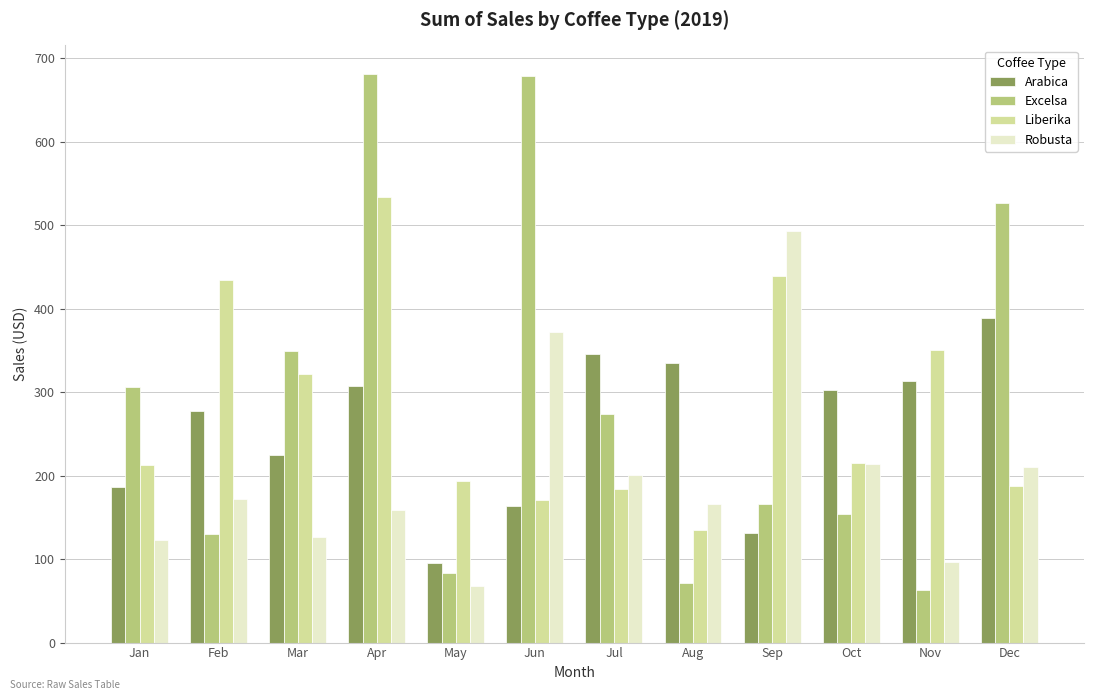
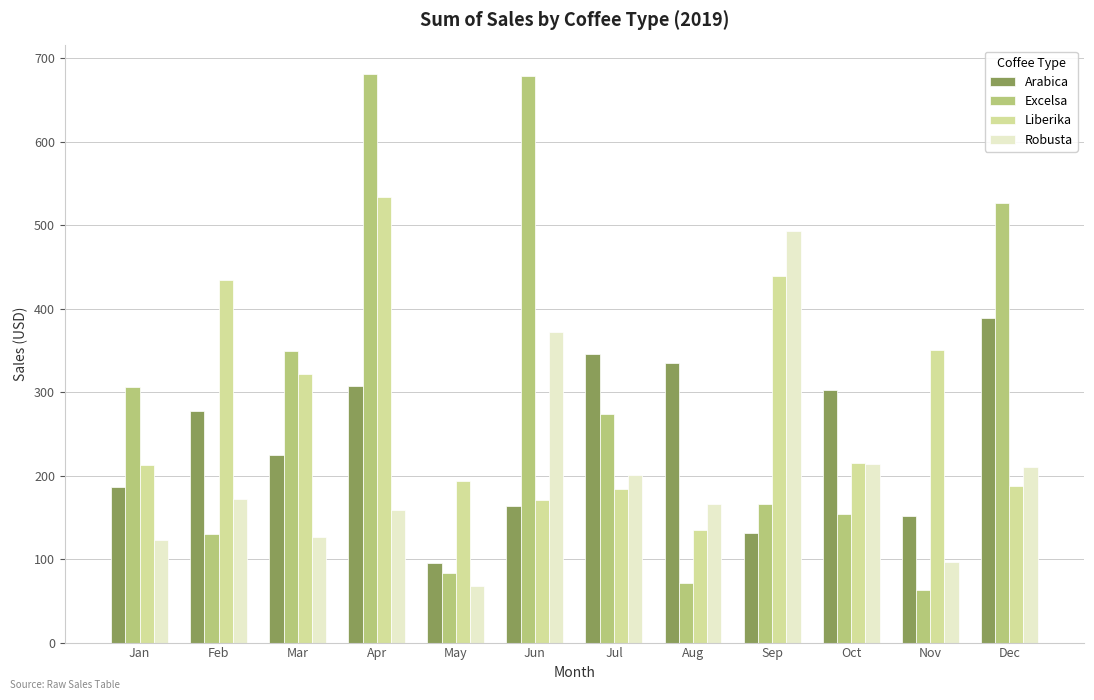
Arabica, Nov: 310 -> 150
